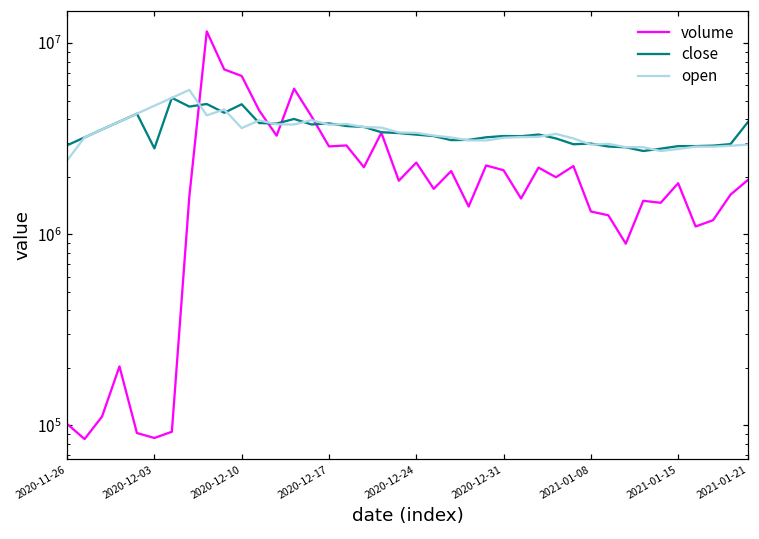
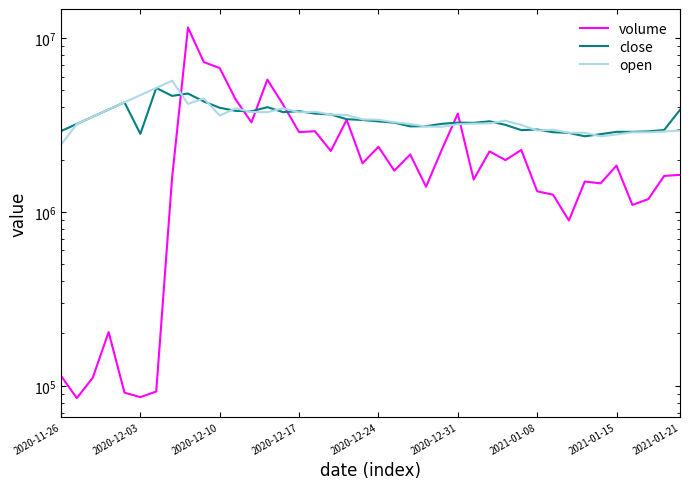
volume, 2020-11-26: 100000 -> 110000
close, 2020-12-10: 4800000 -> 4000000
volume, 2020-12-31: 2200000 -> 3700000
volume, 2021-01-21: 1900000 -> 1600000
